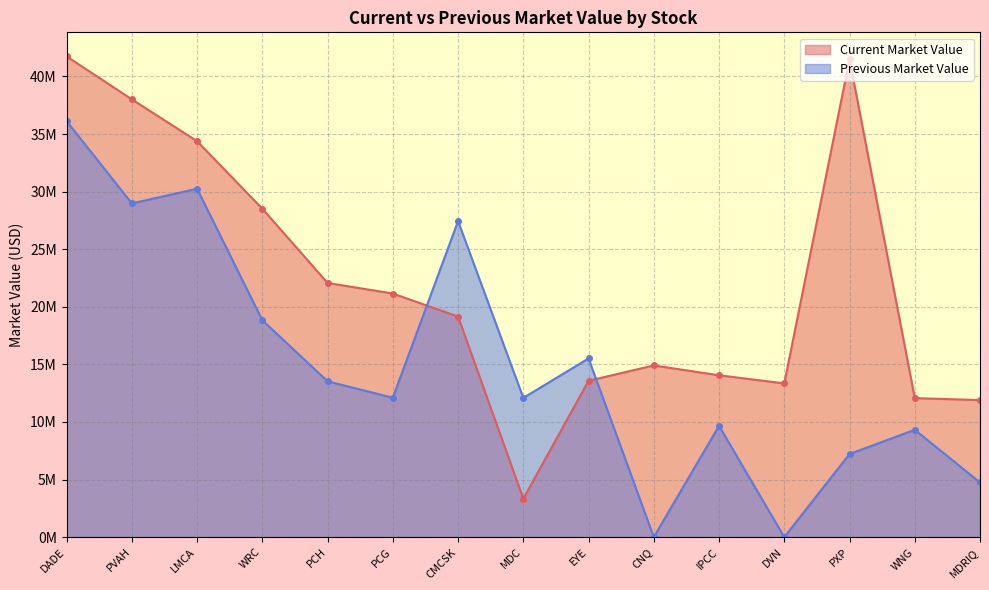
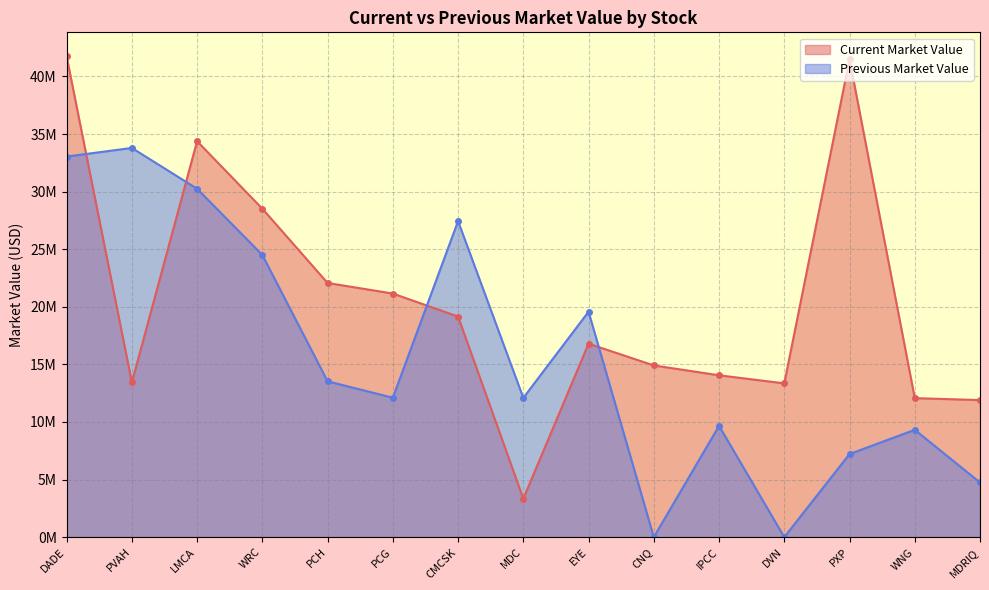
Previous Market Value, DADE: 36100000 -> 33000000
Current Market Value, PVAH: 38000000 -> 13400000
Previous Market Value, PVAH: 29000000 -> 33800000
Previous Market Value, WRC: 18800000 -> 24500000
Current Market Value, EYE: 13600000 -> 16800000
Previous Market Value, EYE: 15500000 -> 19600000
